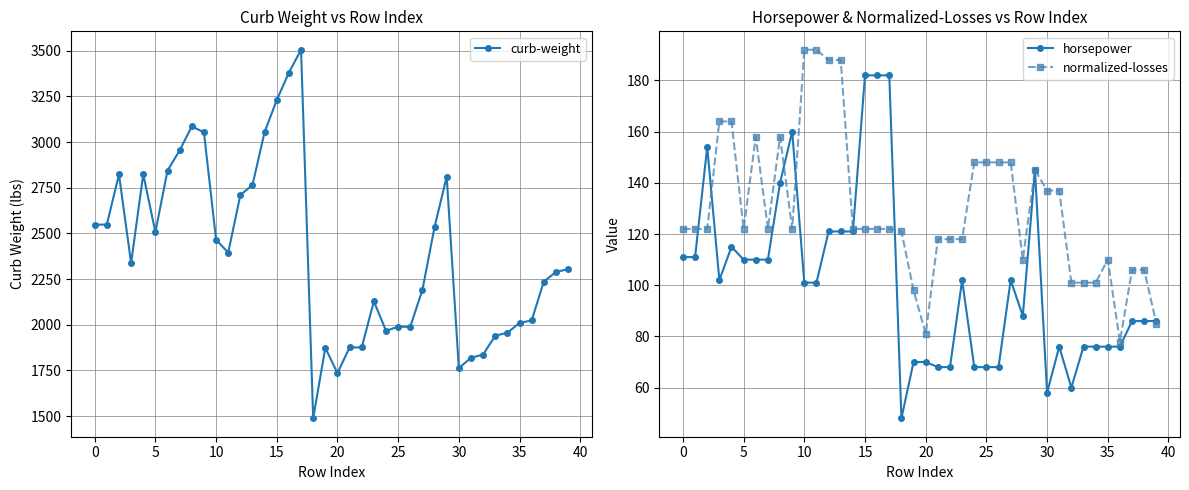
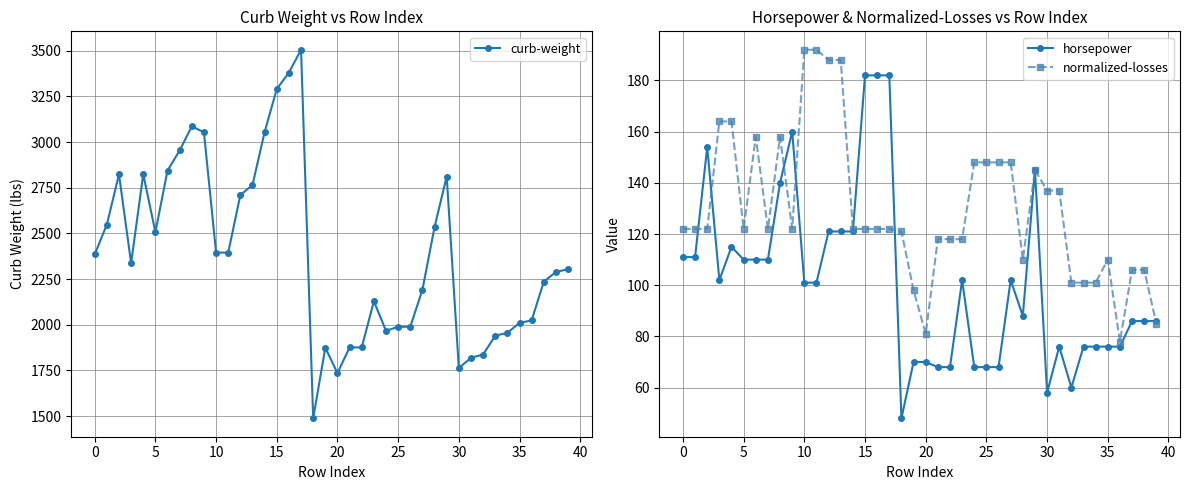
Curb Weight vs Row Index, 0: 2550 -> 2390
Curb Weight vs Row Index, 10: 2470 -> 2400
Curb Weight vs Row Index, 15: 3230 -> 3290
